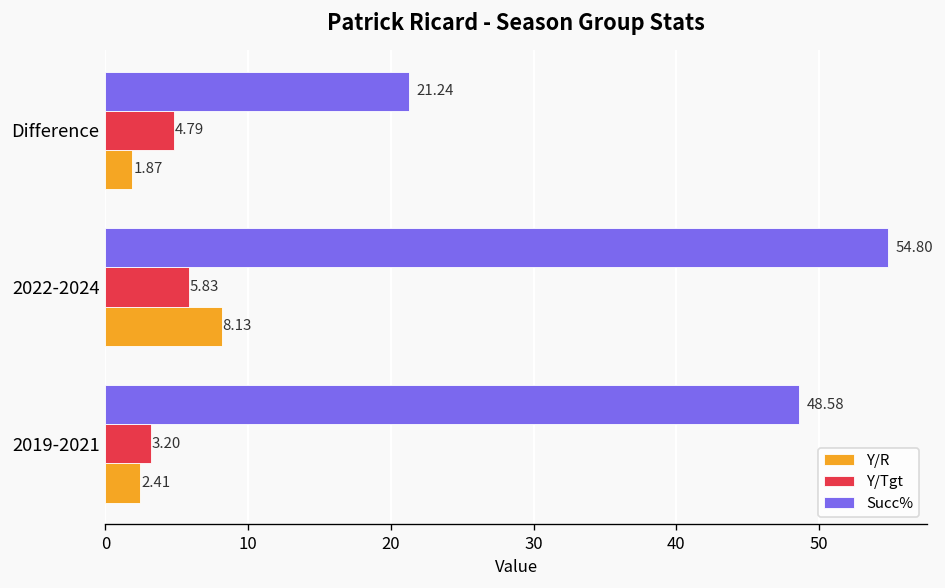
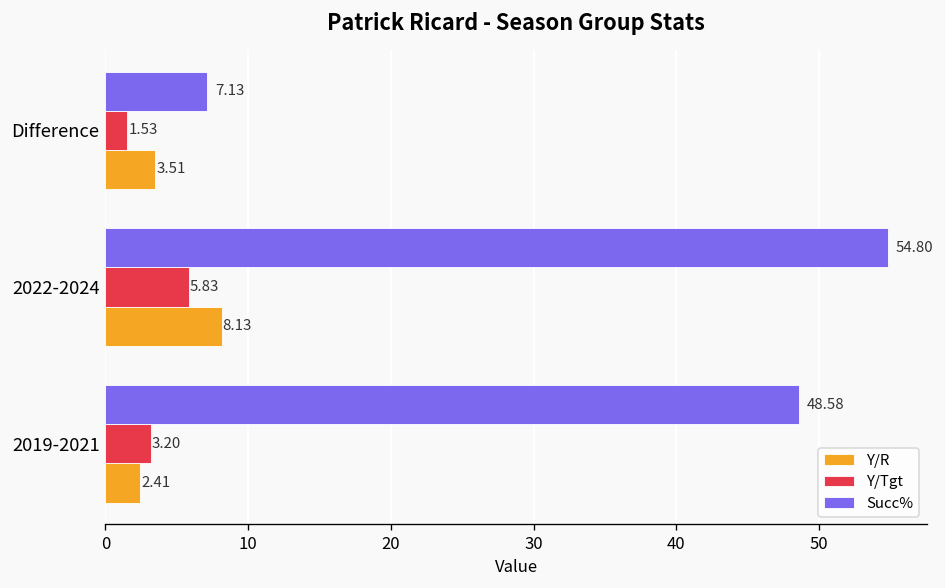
Succ%, Difference: 21.24 -> 7.13
Y/Tgt, Difference: 4.79 -> 1.53
Y/R, Difference: 1.87 -> 3.51
